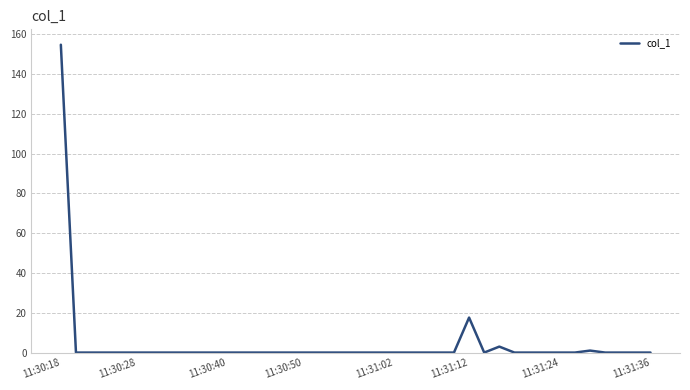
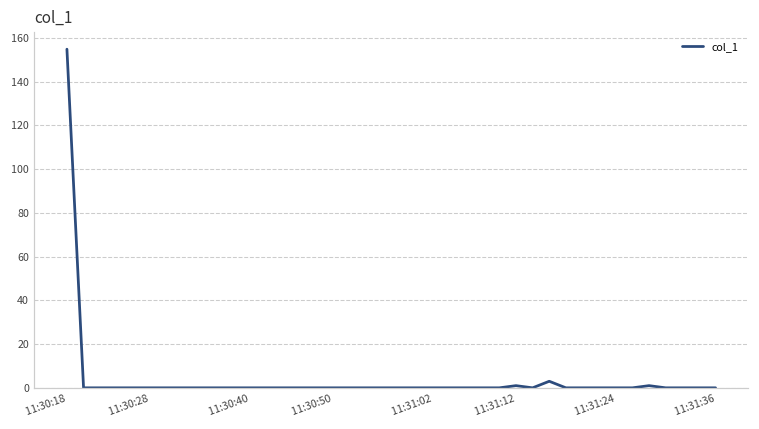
11:31:12: 18 -> 1
